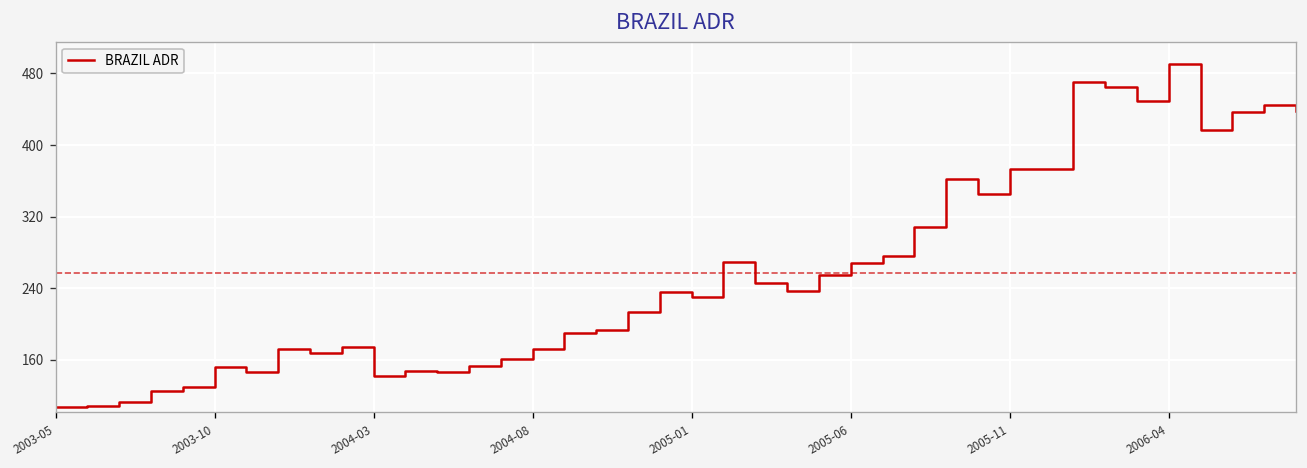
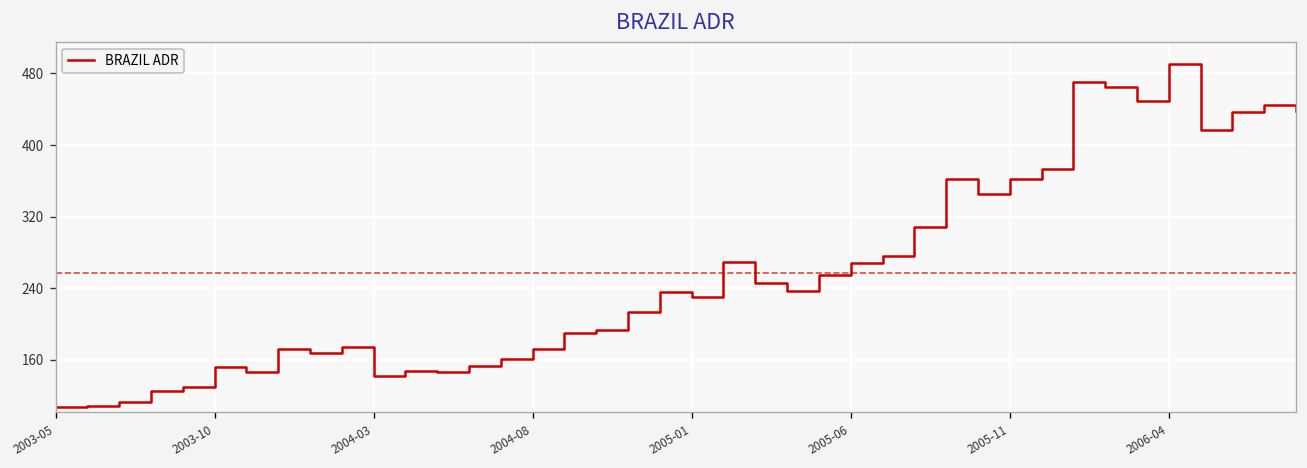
2005-11: 370 -> 360
